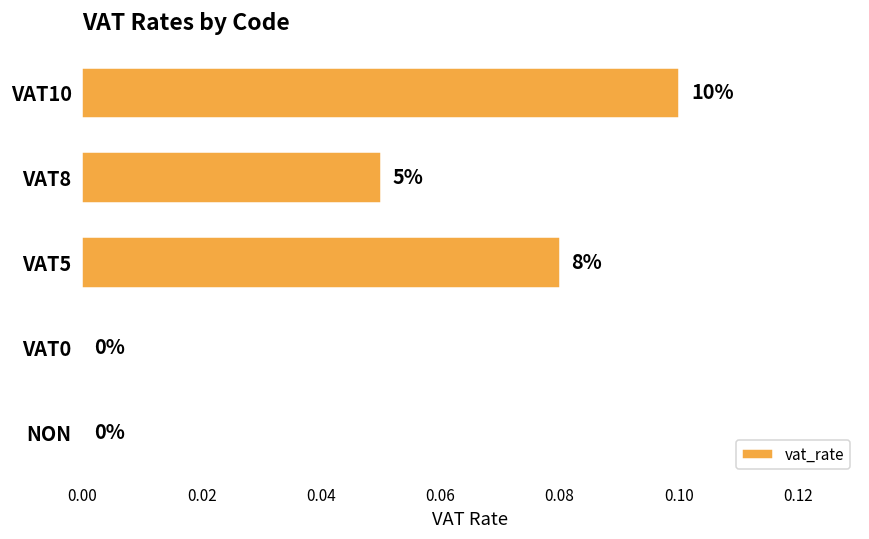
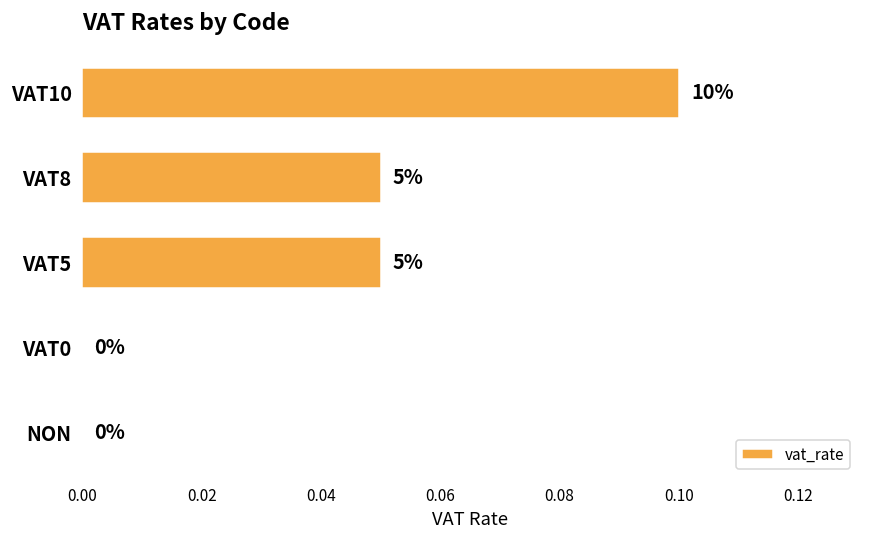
VAT5: 8% -> 5%
